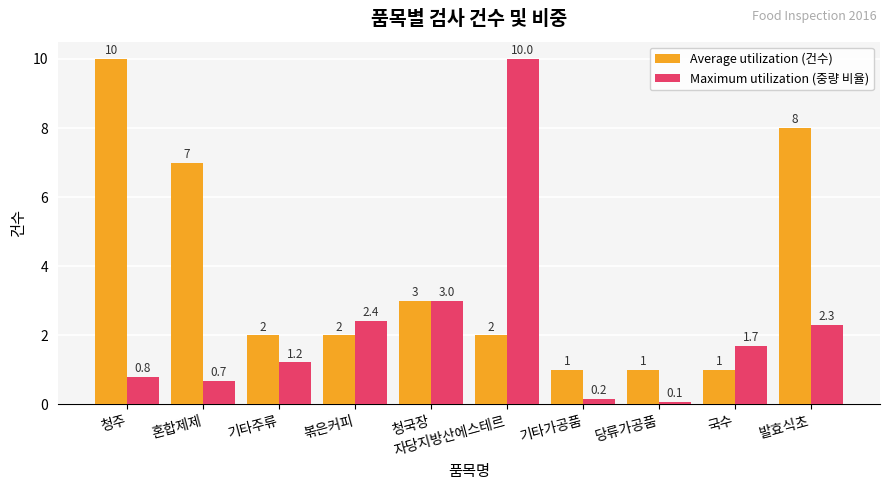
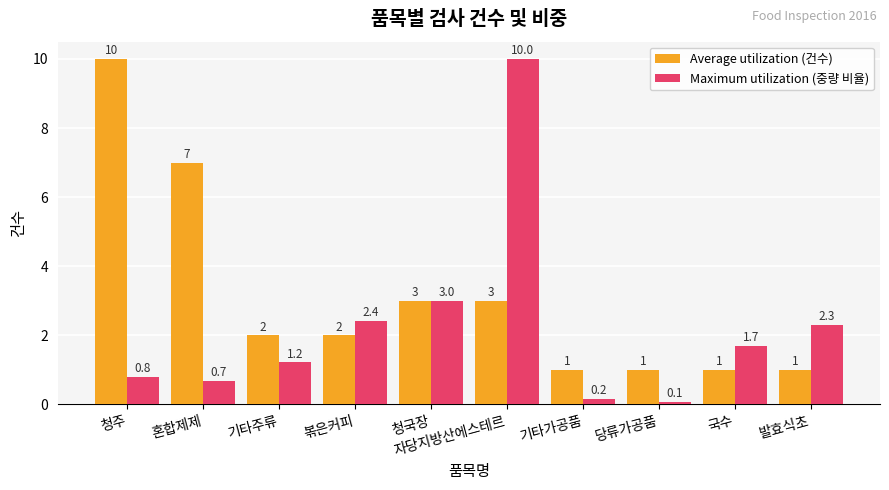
Average utilization (건수), 자당지방산에스테르: 2 -> 3
Average utilization (건수), 발효식초: 8 -> 1
